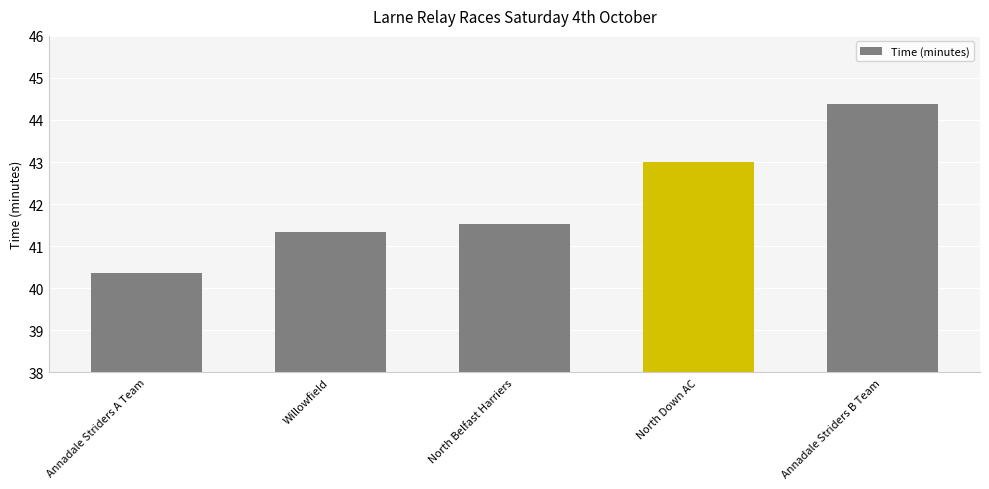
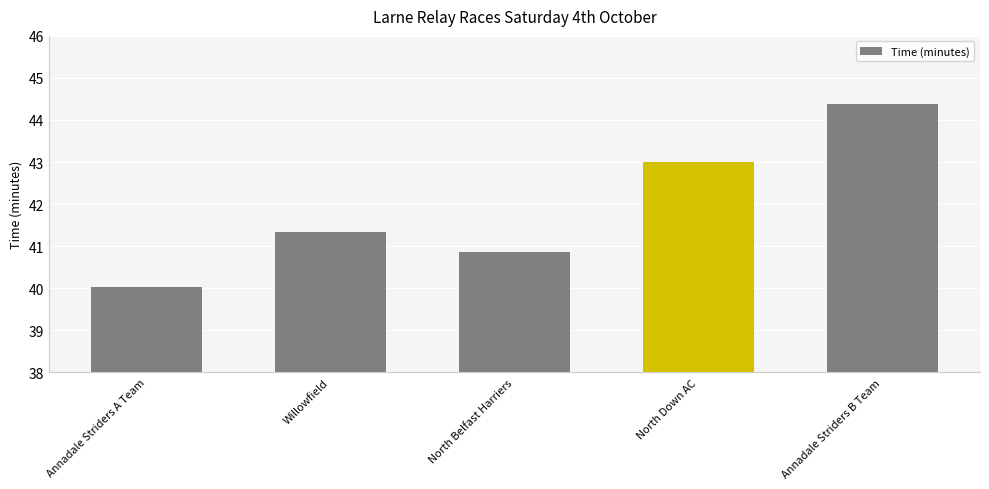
Annadale Striders A Team: 40.4 -> 40.0
North Belfast Harriers: 41.5 -> 40.9
